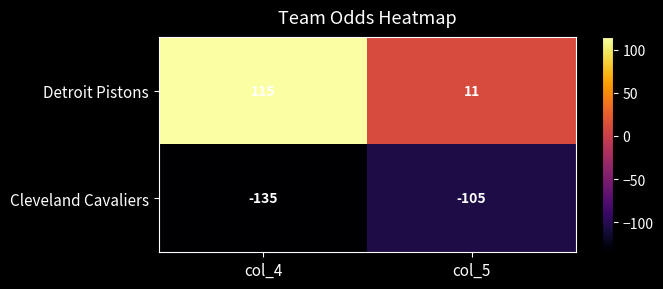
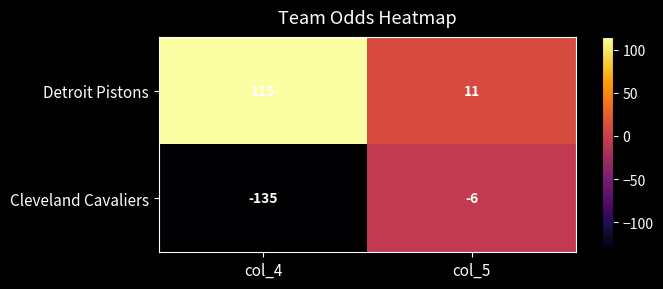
Cleveland Cavaliers, col_5: -105 -> -6
